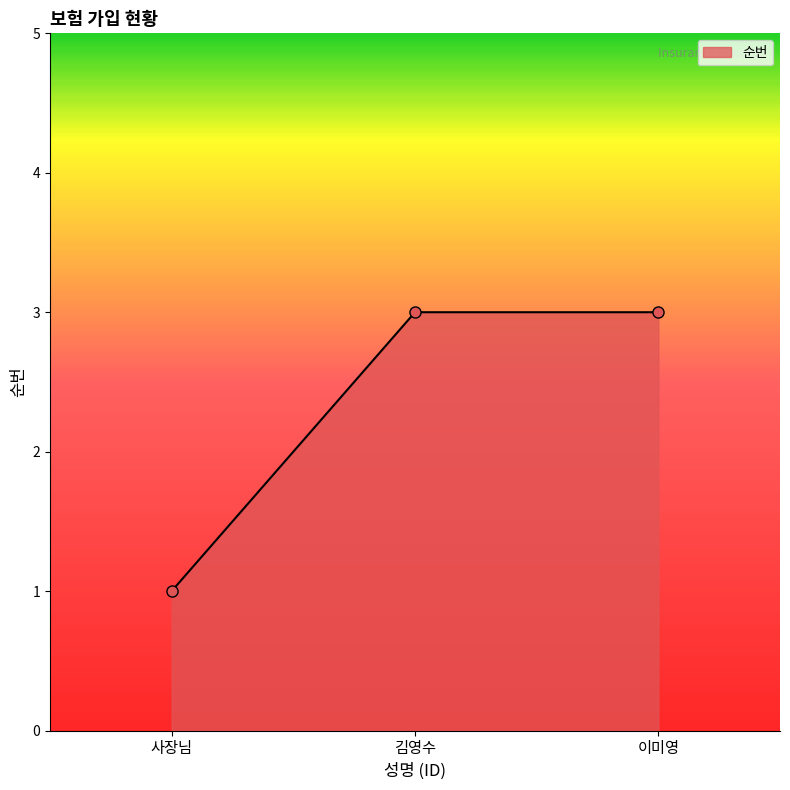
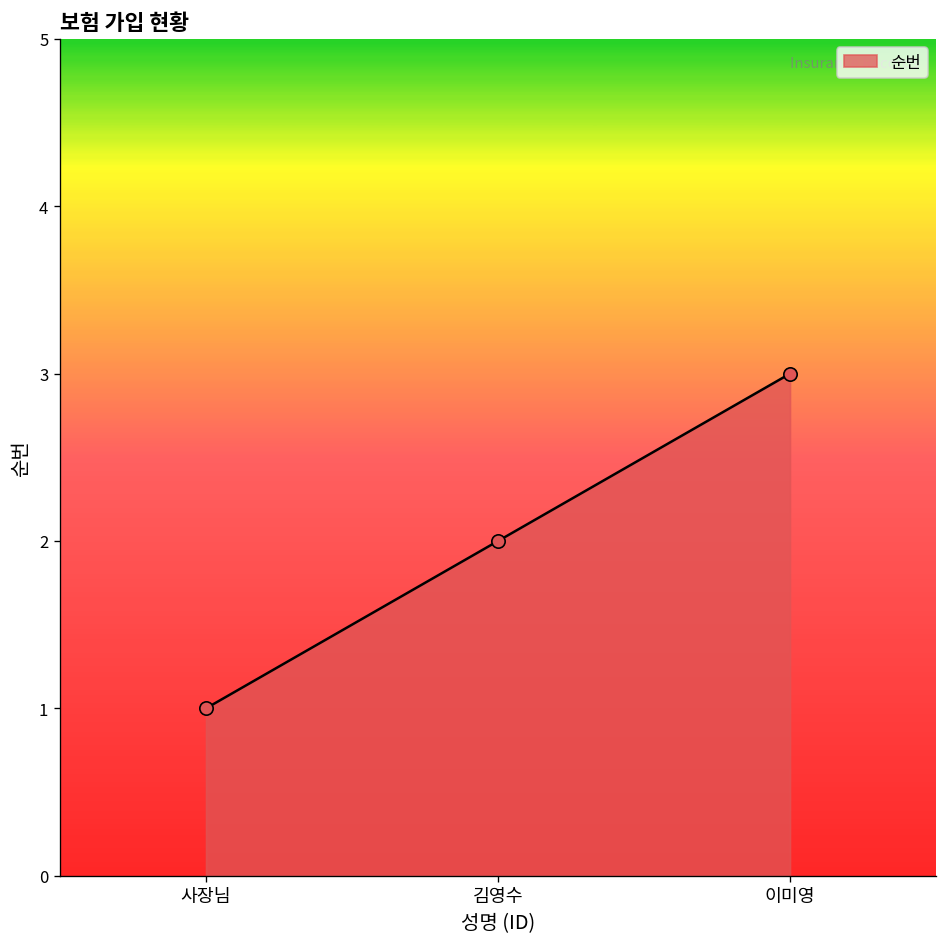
김영수: 3 -> 2
